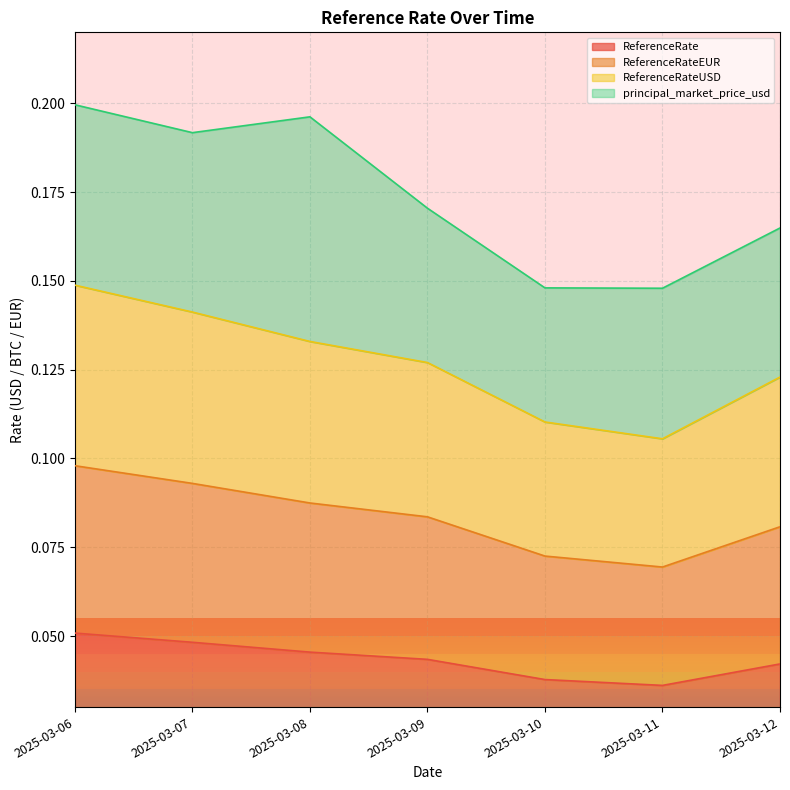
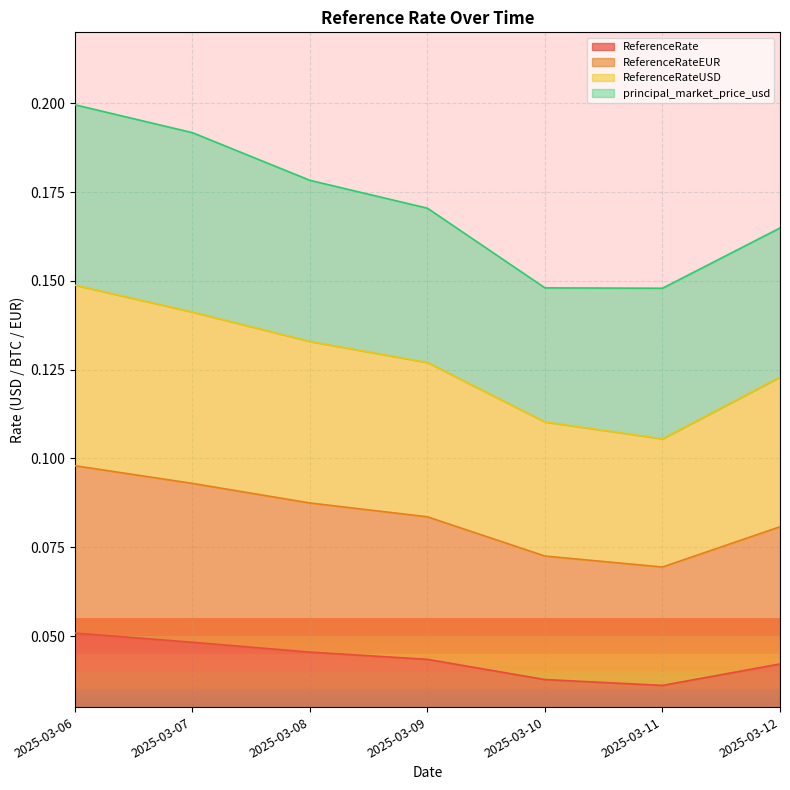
principal_market_price_usd, 2025-03-08: 0.063 -> 0.045
